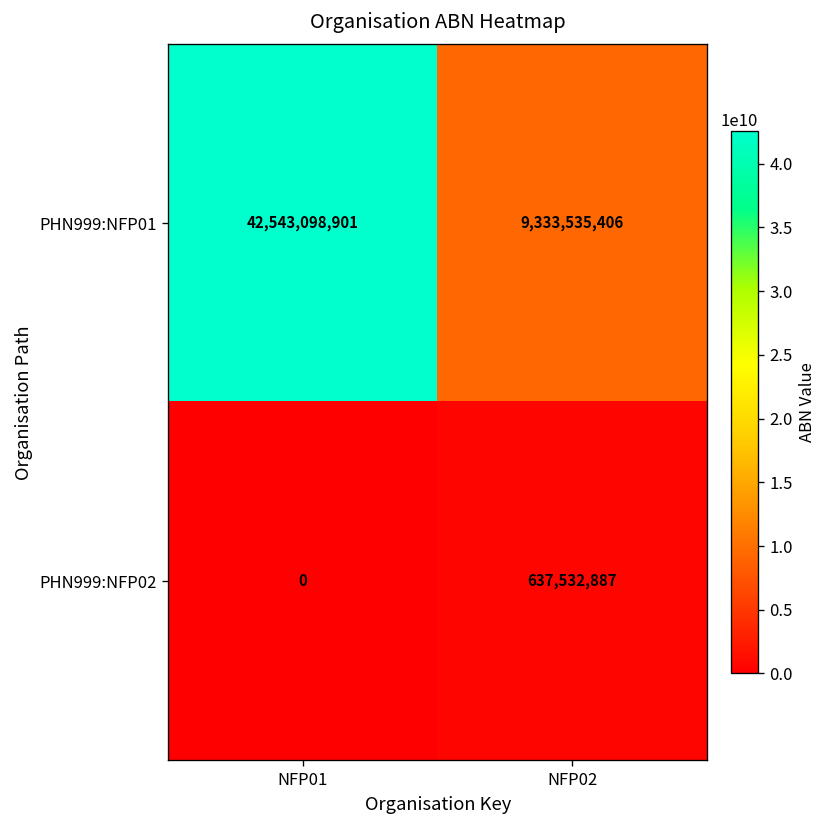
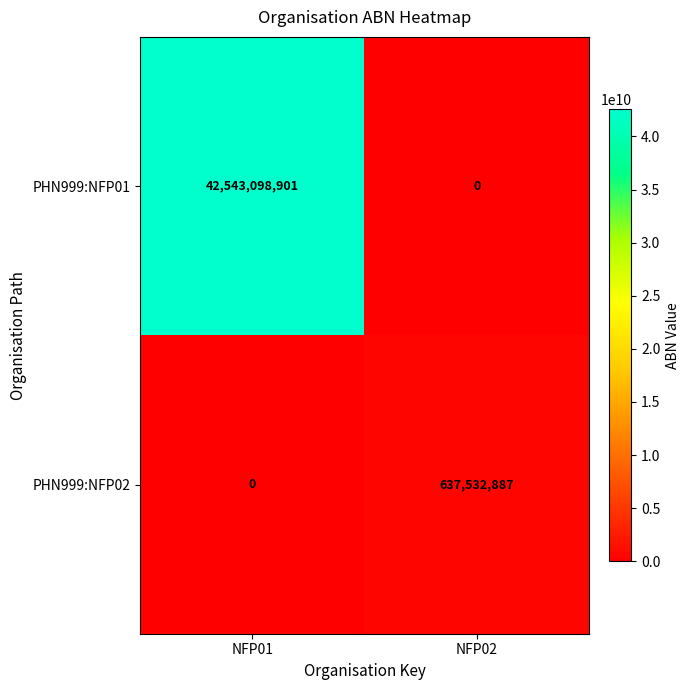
PHN999:NFP01, NFP02: 9,333,535,406 -> 0
